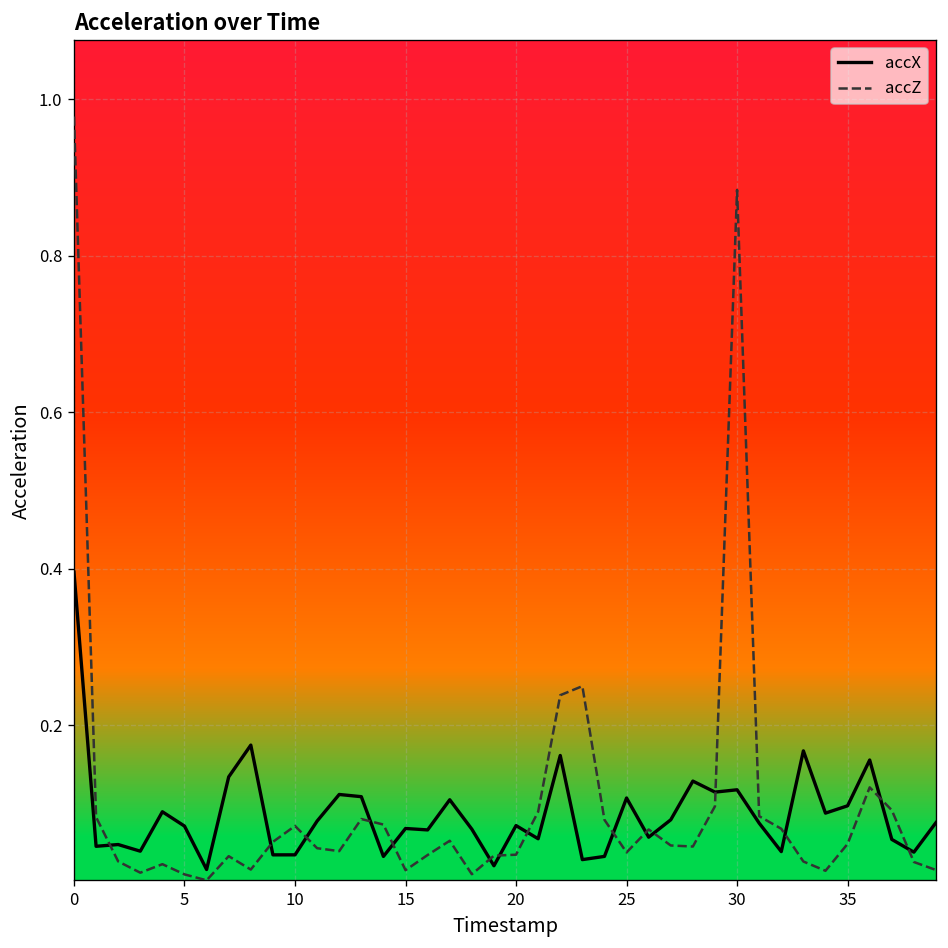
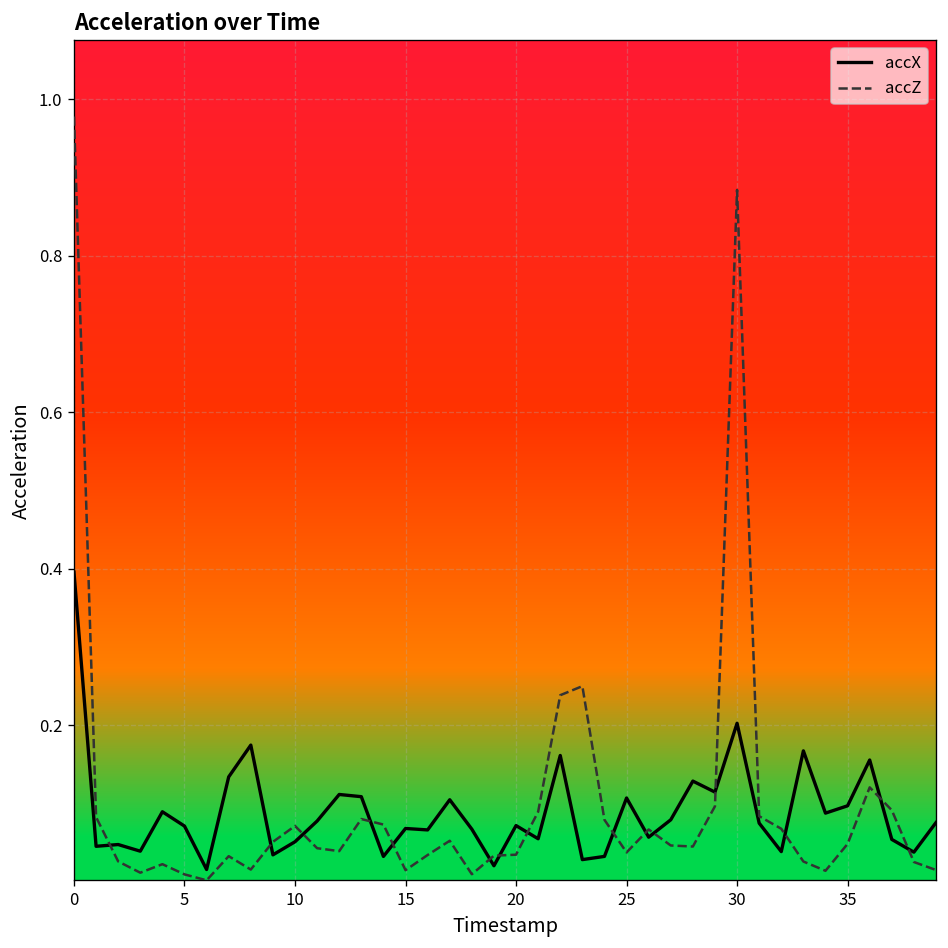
accX, 10: 0.03 -> 0.05
accX, 30: 0.12 -> 0.20
